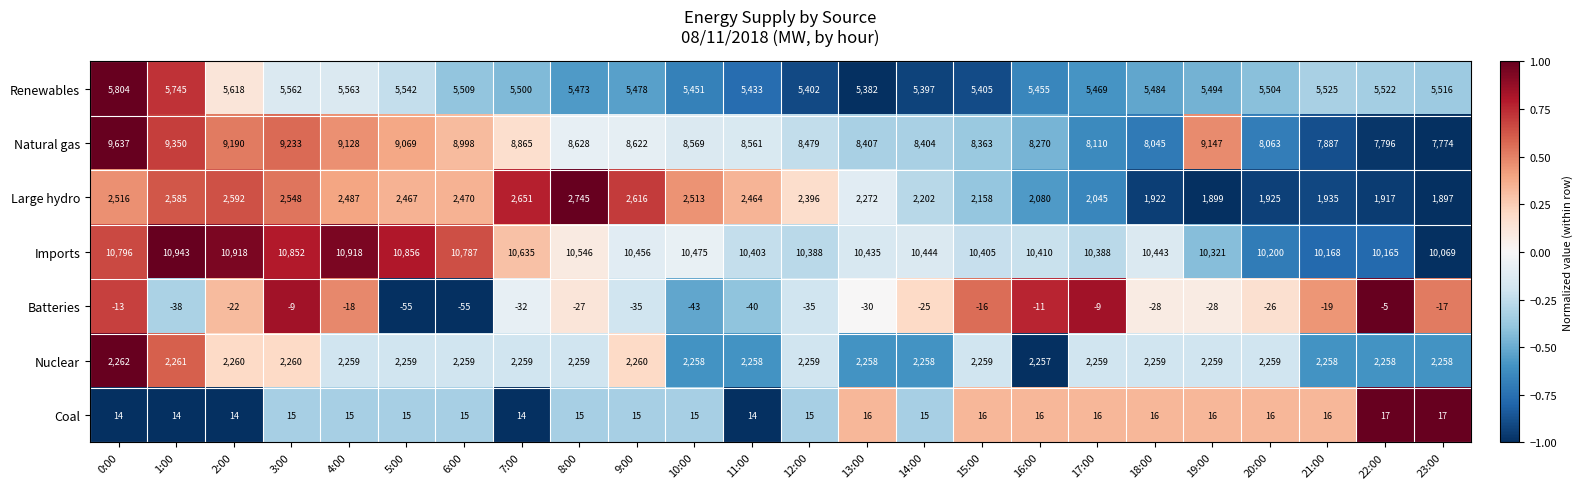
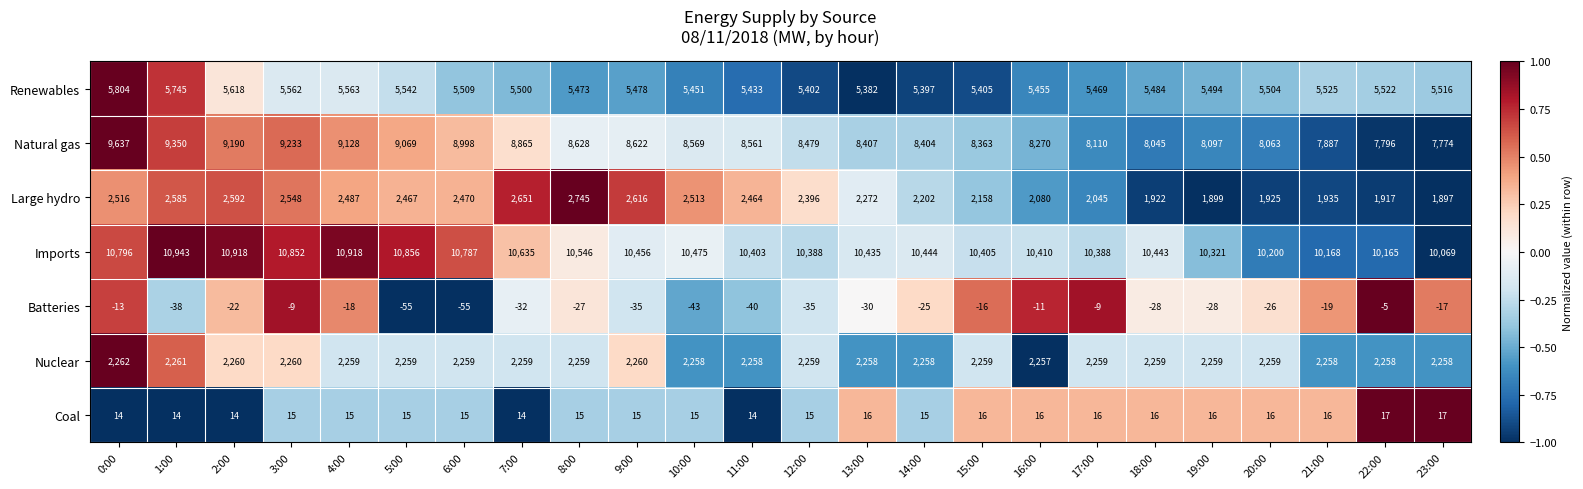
Natural gas, 19:00: 9,147 -> 8,097
